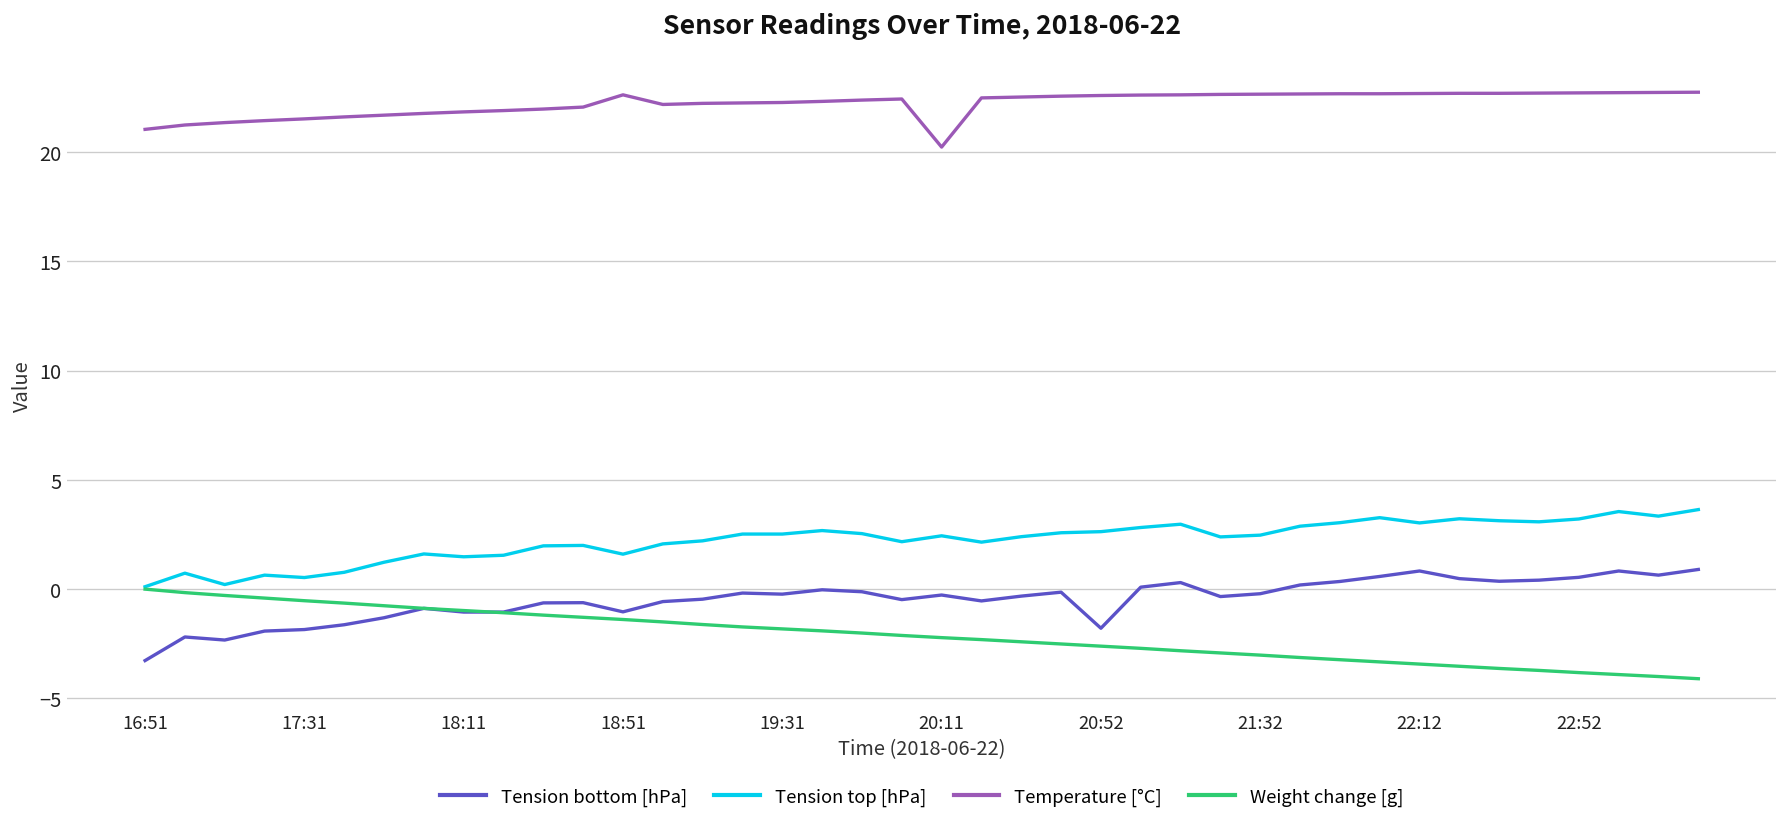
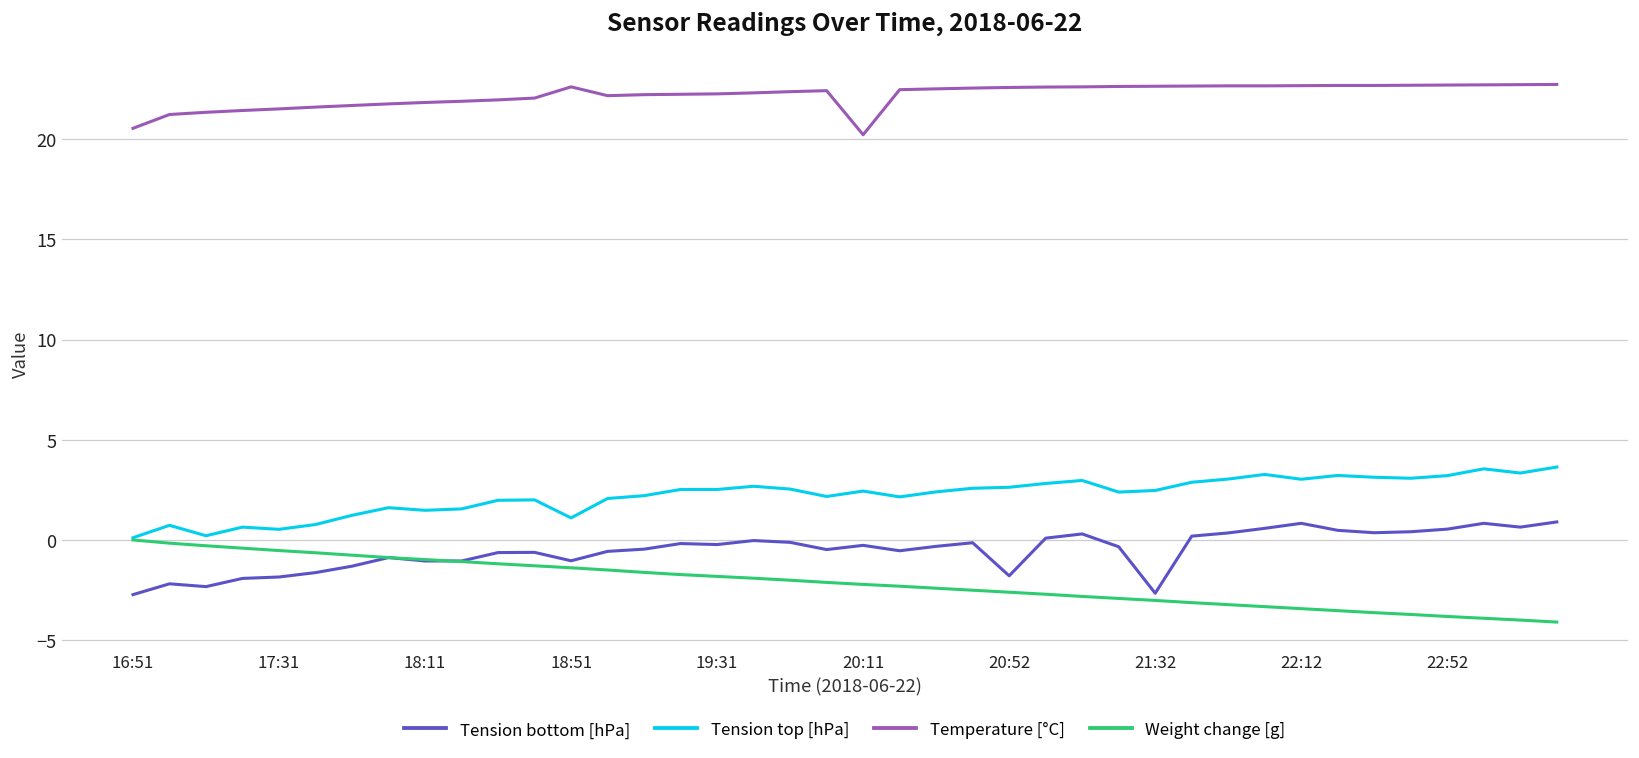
Tension bottom [hPa], 16:51: -3.3 -> -2.7
Temperature [°C], 16:51: 21.0 -> 20.6
Tension top [hPa], 18:51: 1.6 -> 1.1
Tension bottom [hPa], 21:32: -0.2 -> -2.7
